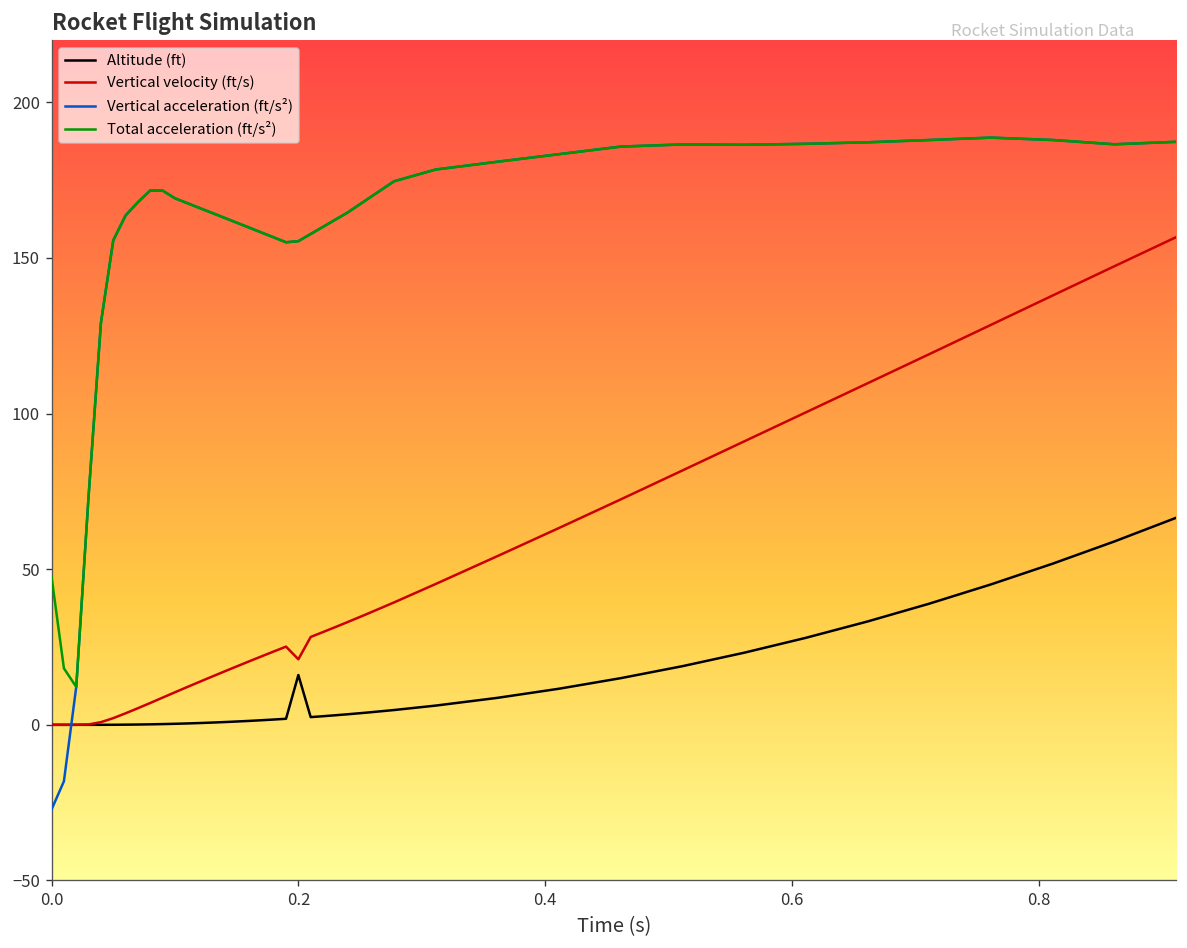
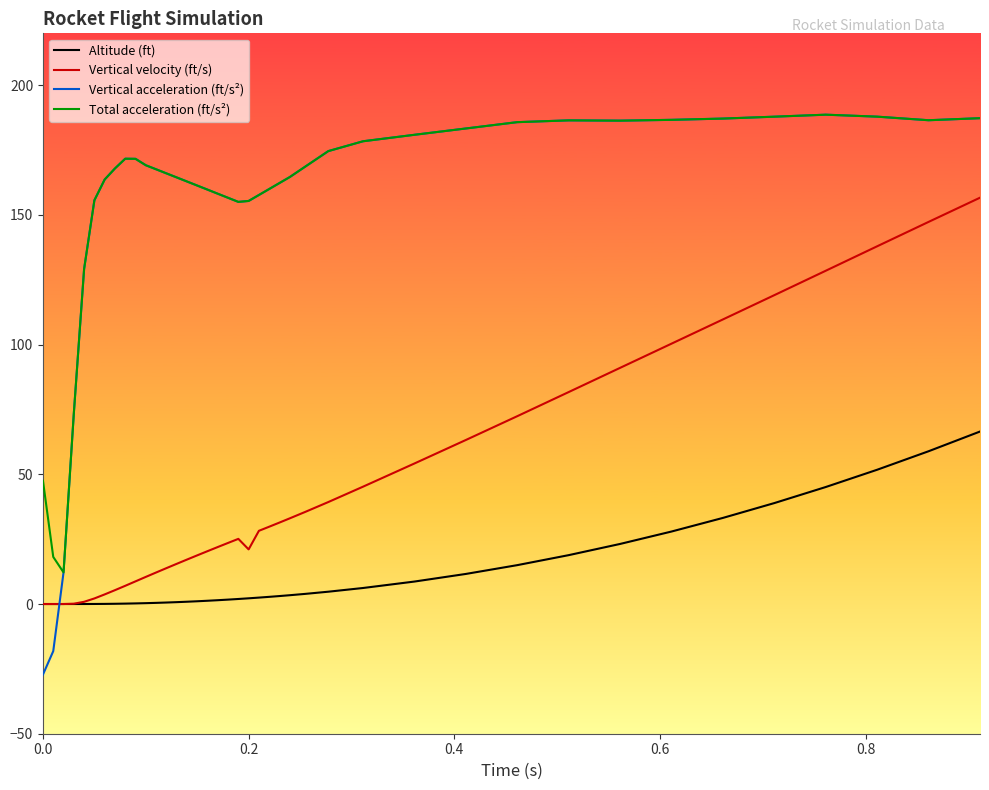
Altitude (ft), 0.2: 16 -> 2
